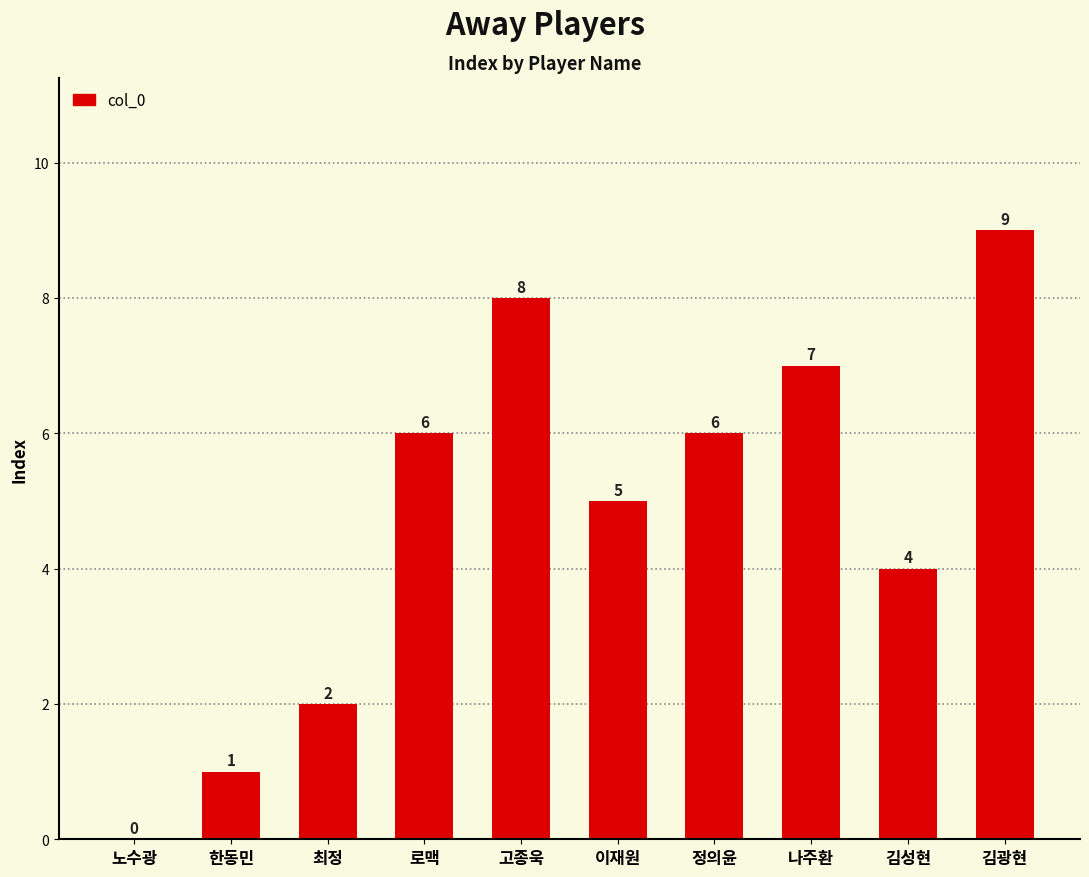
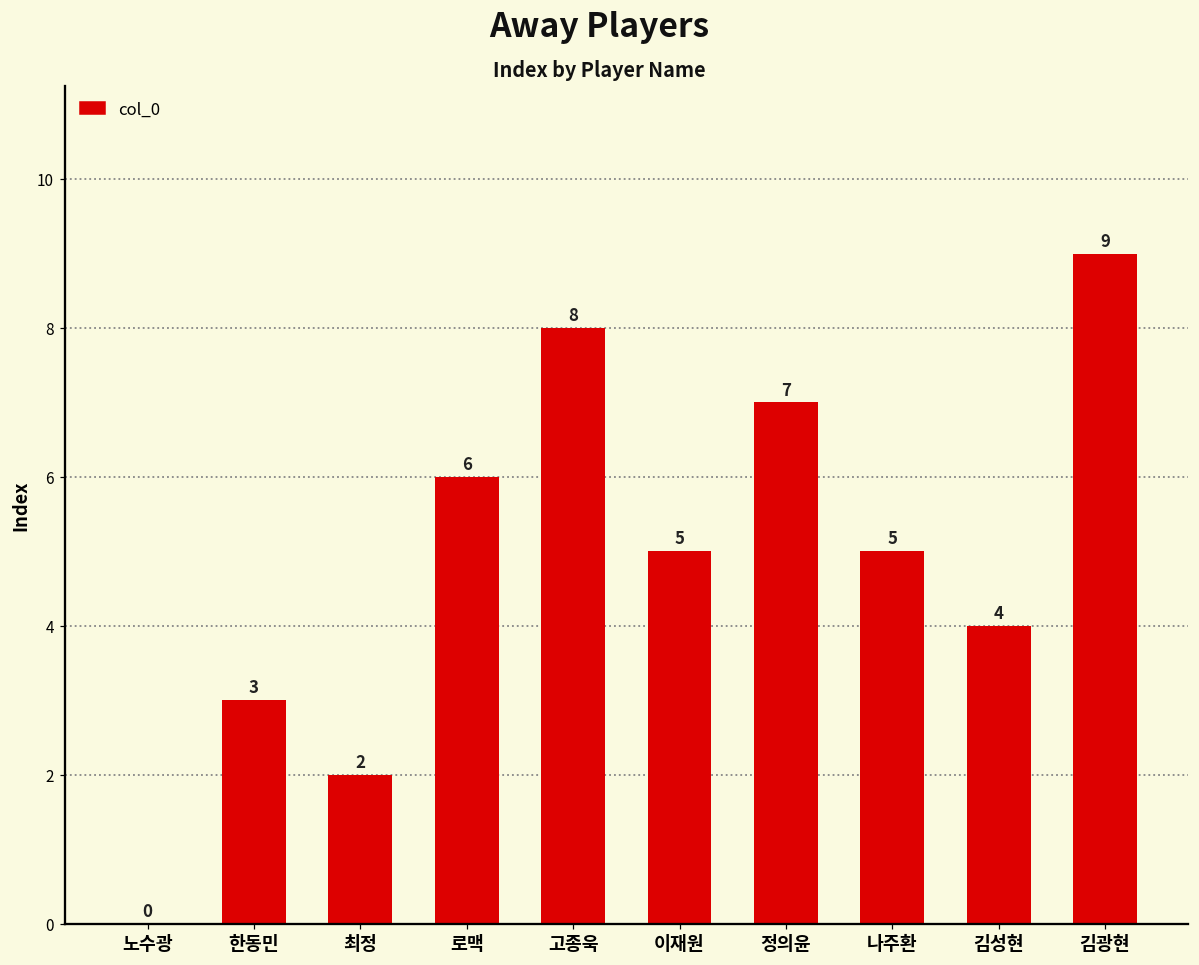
한동민: 1 -> 3
정의윤: 6 -> 7
나주환: 7 -> 5
